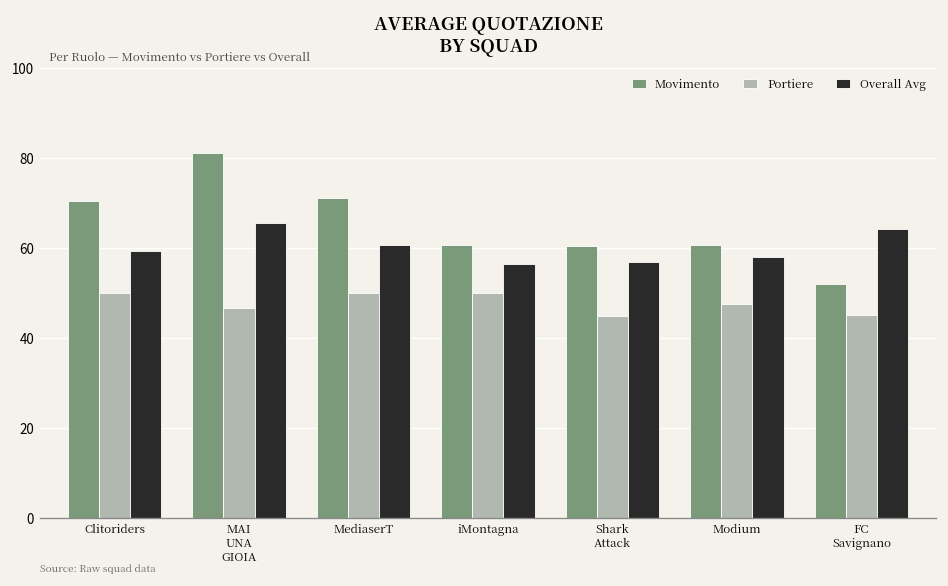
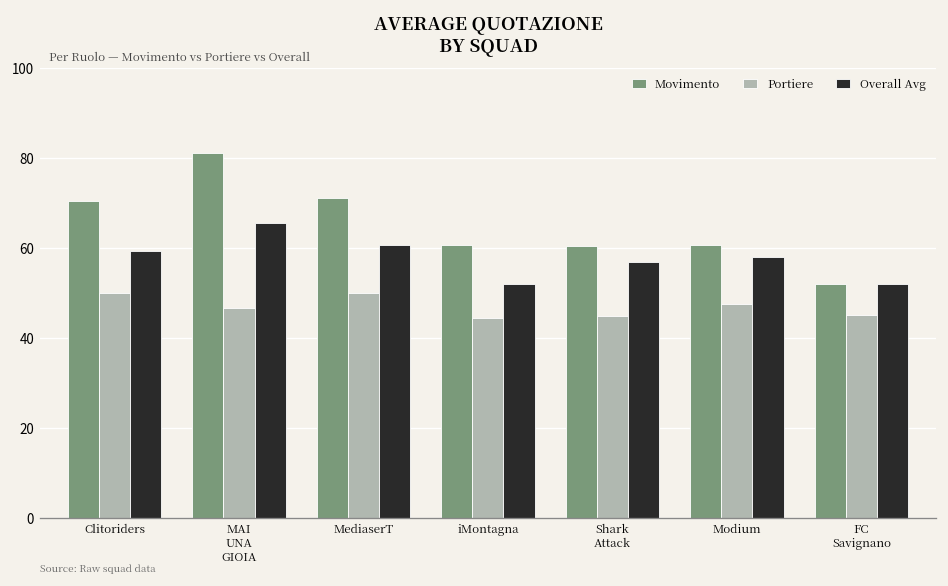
Portiere, iMontagna: 50 -> 44
Overall Avg, iMontagna: 56 -> 52
Overall Avg, FC Savignano: 64 -> 52
